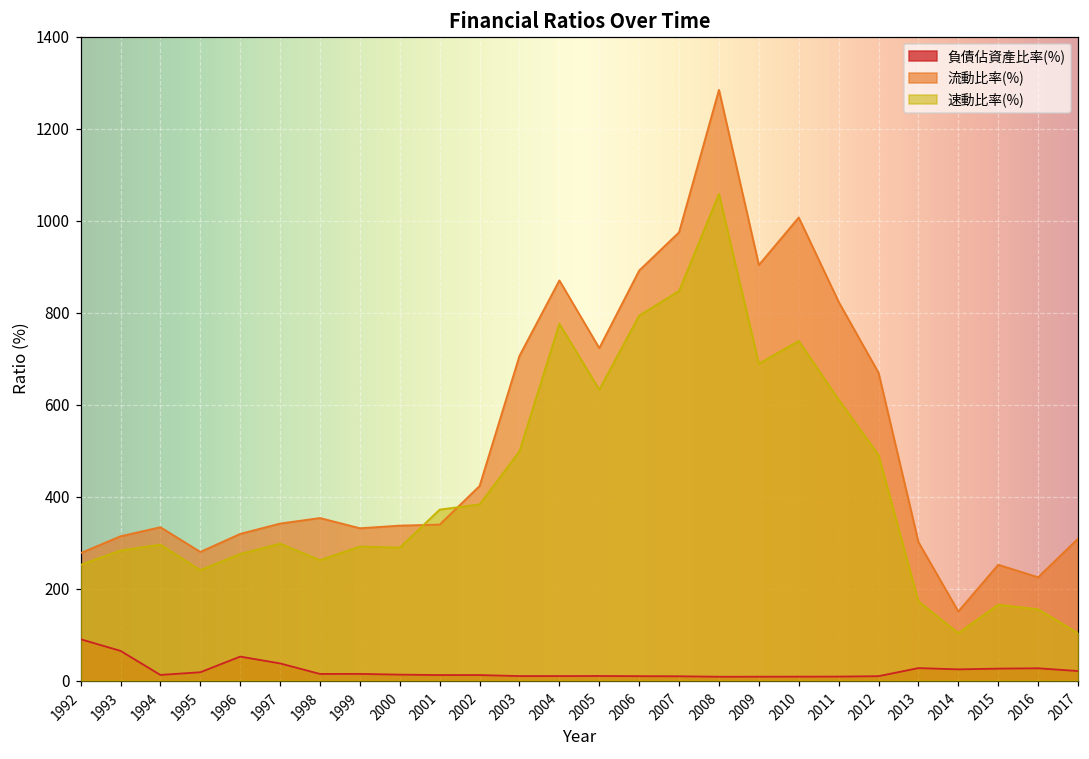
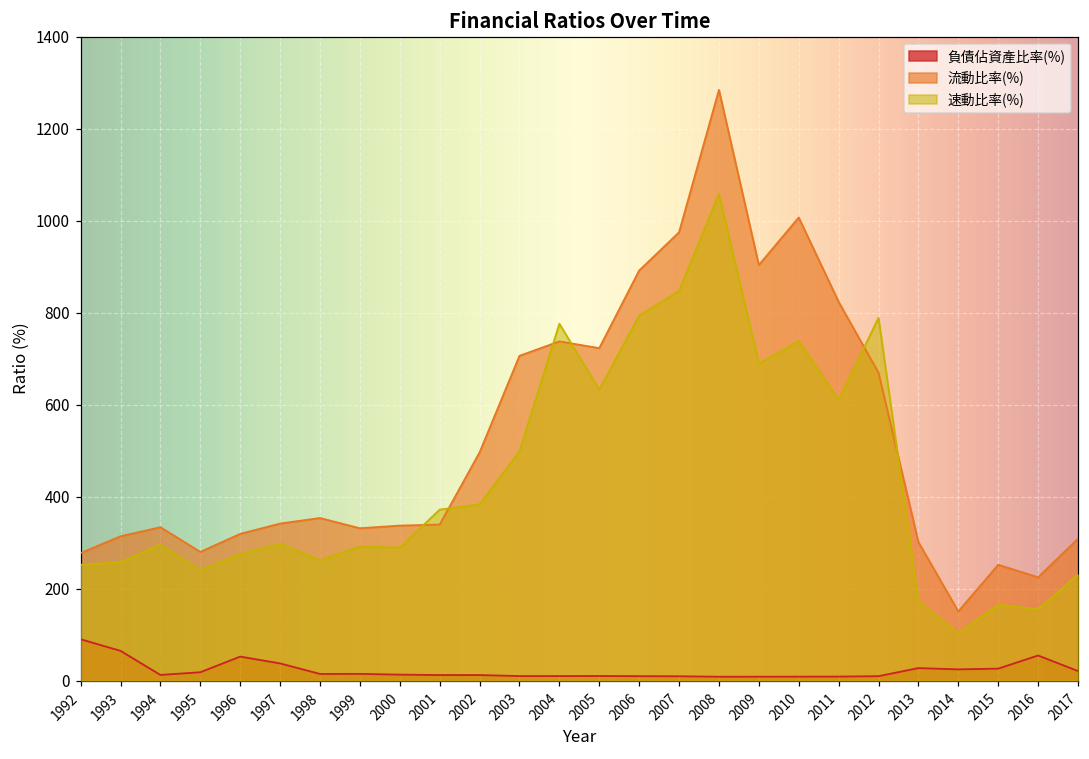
速動比率(%), 1993: 280 -> 260
流動比率(%), 2002: 420 -> 500
流動比率(%), 2004: 870 -> 740
速動比率(%), 2012: 490 -> 790
負債佔資產比率(%), 2016: 30 -> 50
速動比率(%), 2017: 100 -> 230
